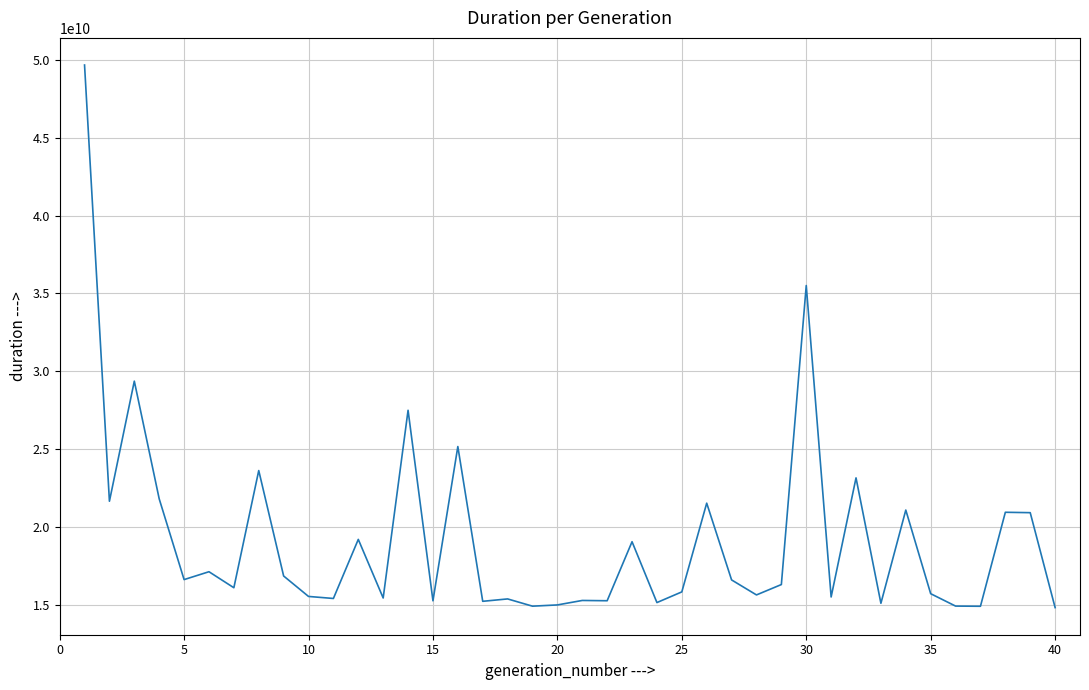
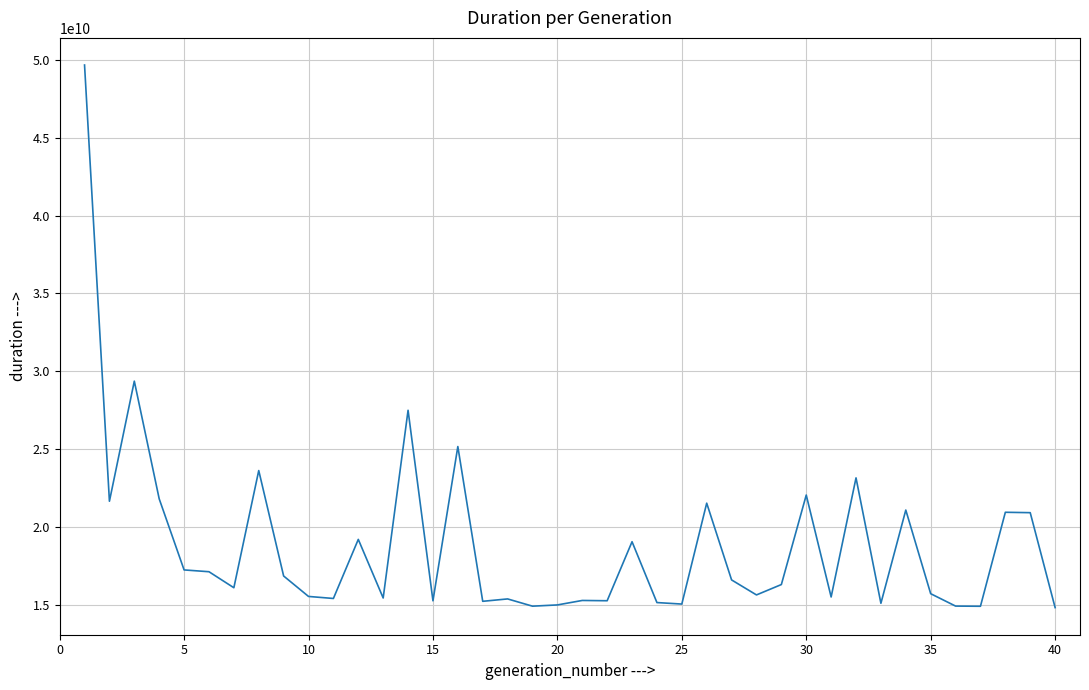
5: 16600000000 -> 17300000000
25: 15900000000 -> 15100000000
30: 35500000000 -> 22100000000
